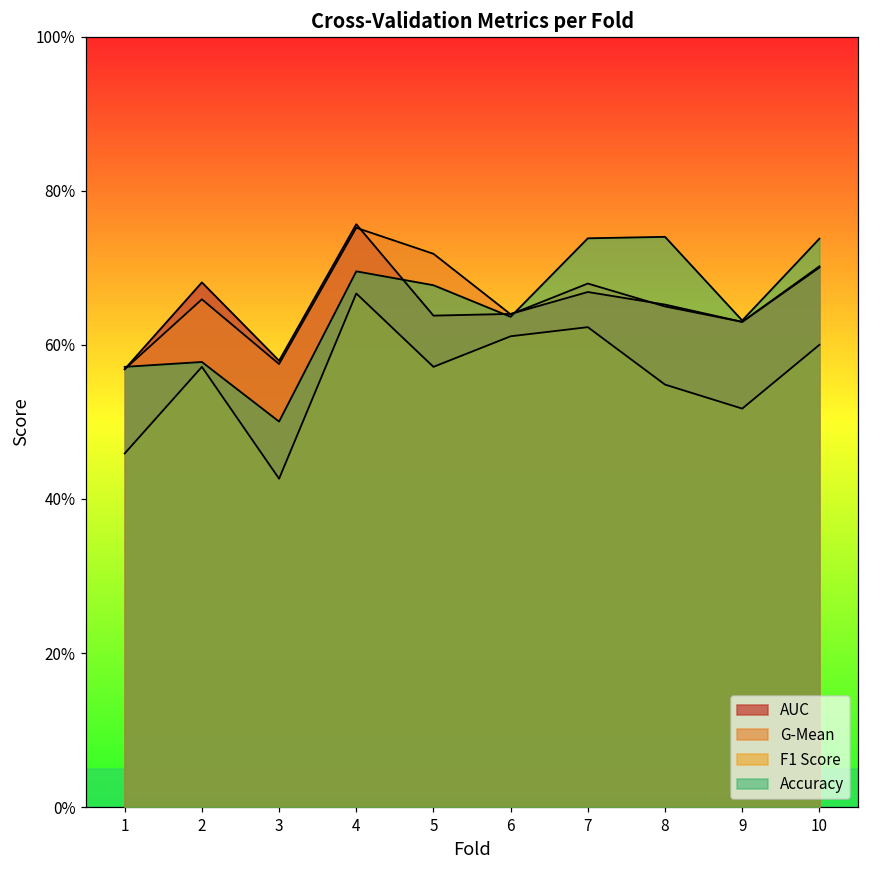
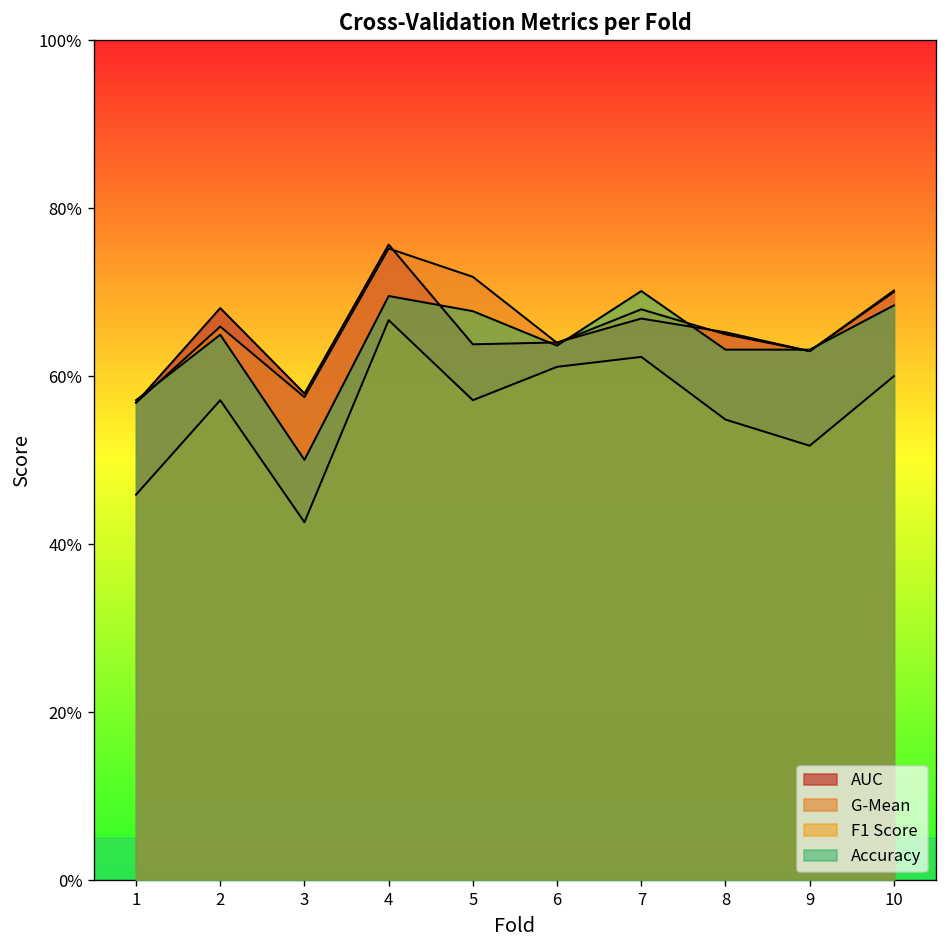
Accuracy, 2: 58% -> 65%
Accuracy, 7: 74% -> 70%
Accuracy, 8: 74% -> 63%
Accuracy, 10: 74% -> 68%
